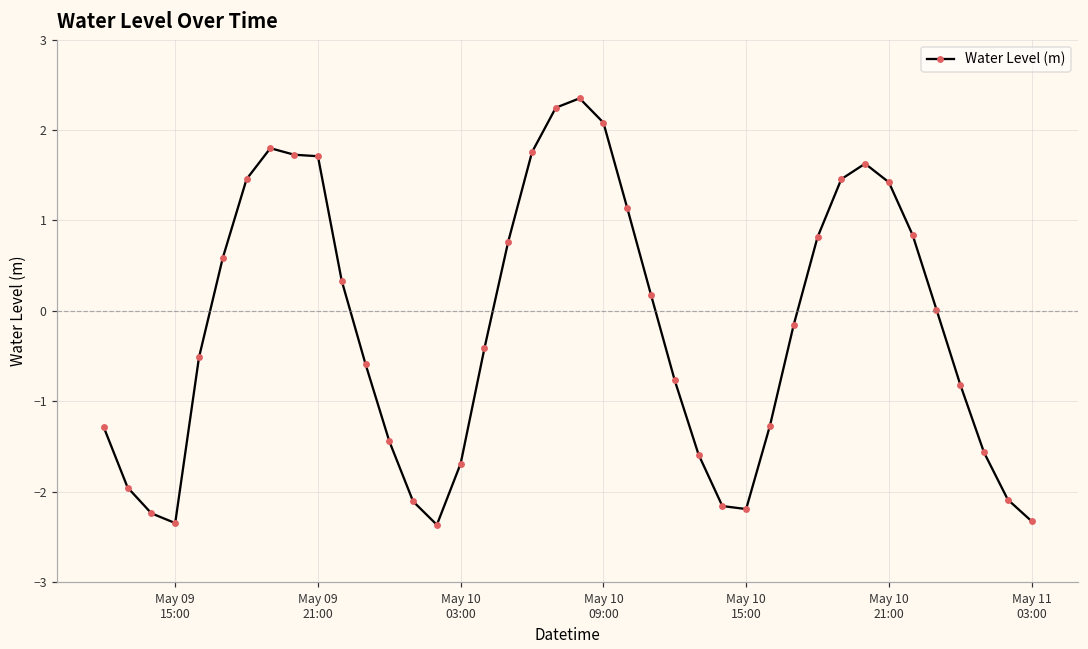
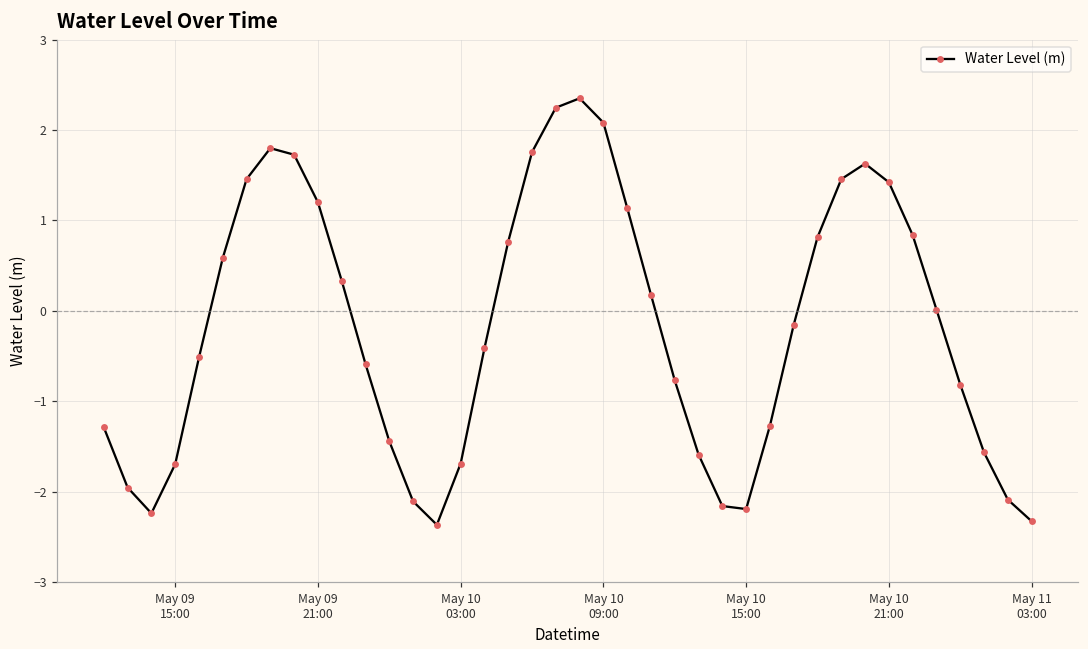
May 09 15:00: -2.3 -> -1.7
May 09 21:00: 1.7 -> 1.2
